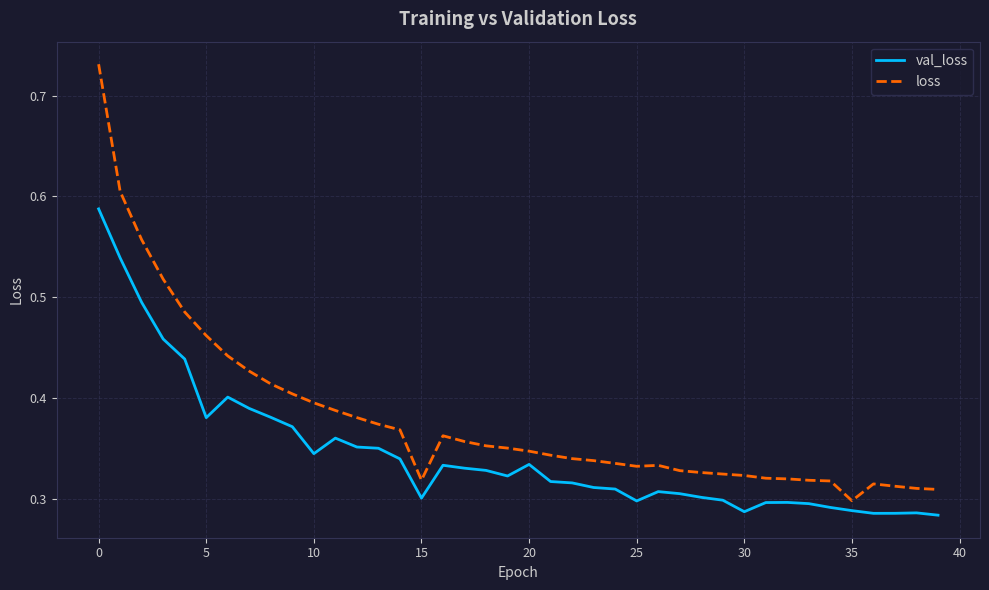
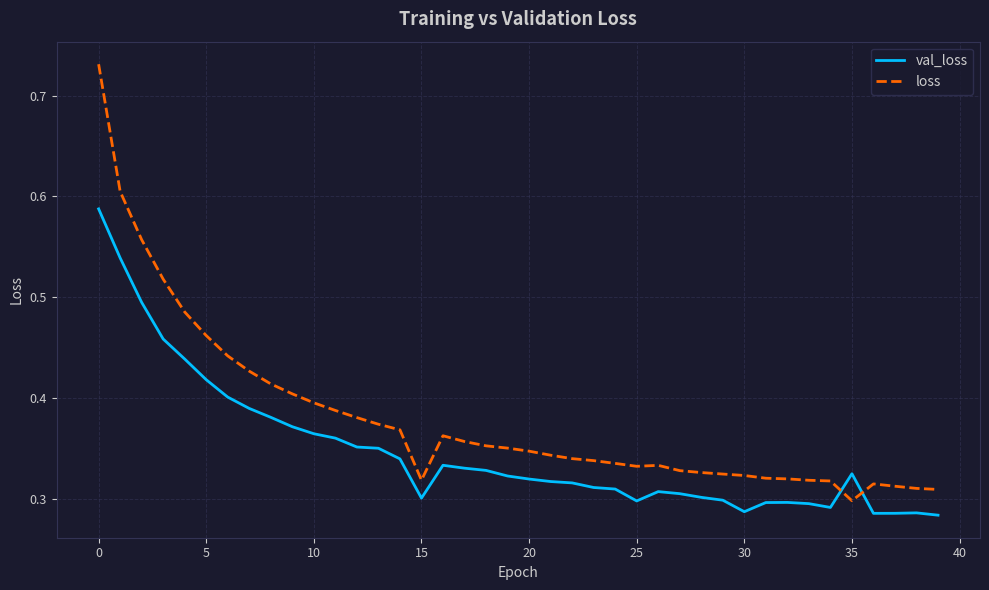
val_loss, 5: 0.380 -> 0.418
val_loss, 10: 0.345 -> 0.365
val_loss, 20: 0.334 -> 0.320
val_loss, 35: 0.288 -> 0.325
